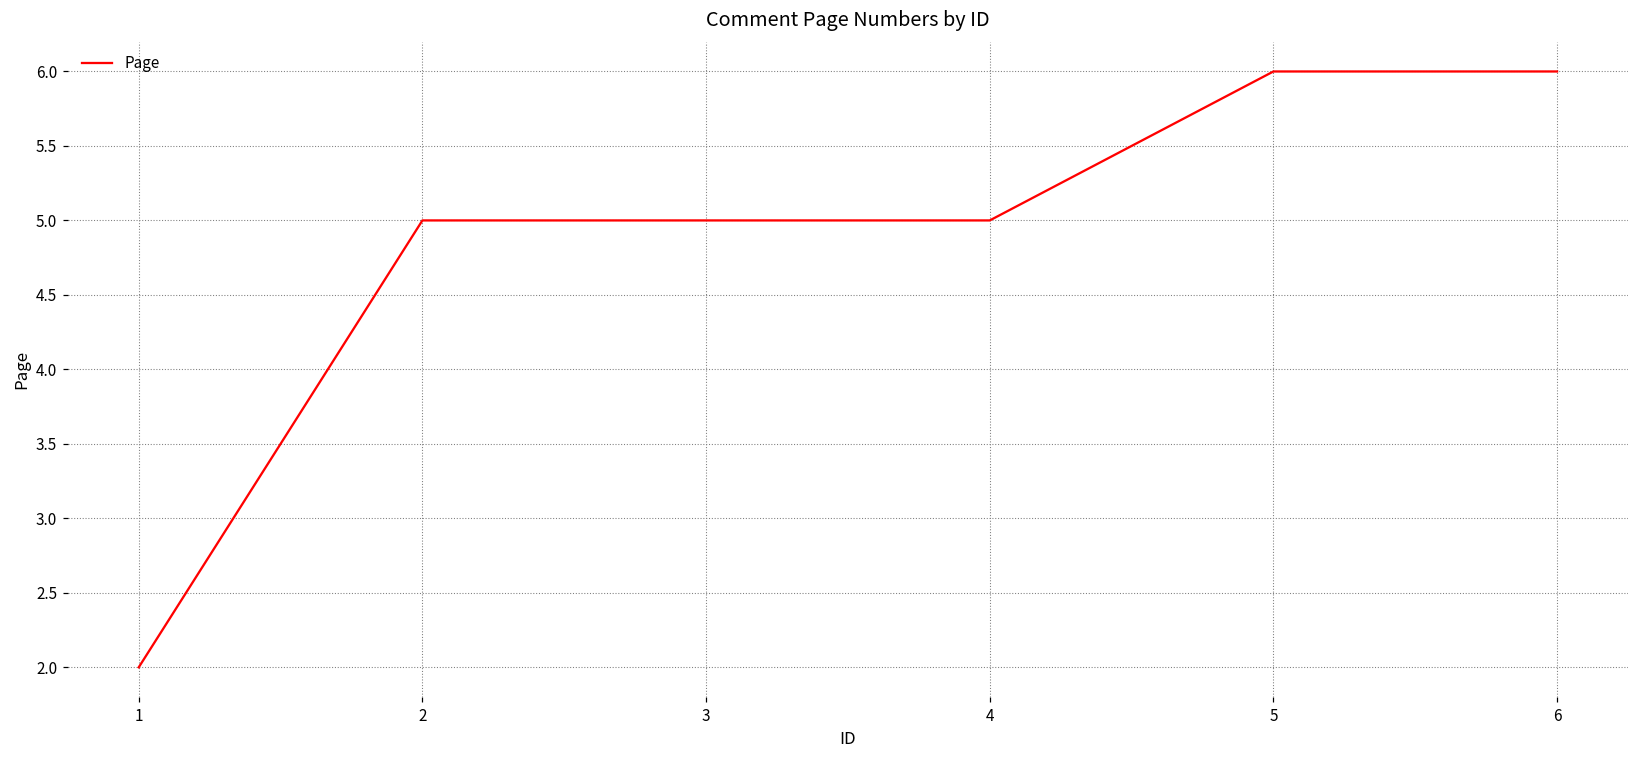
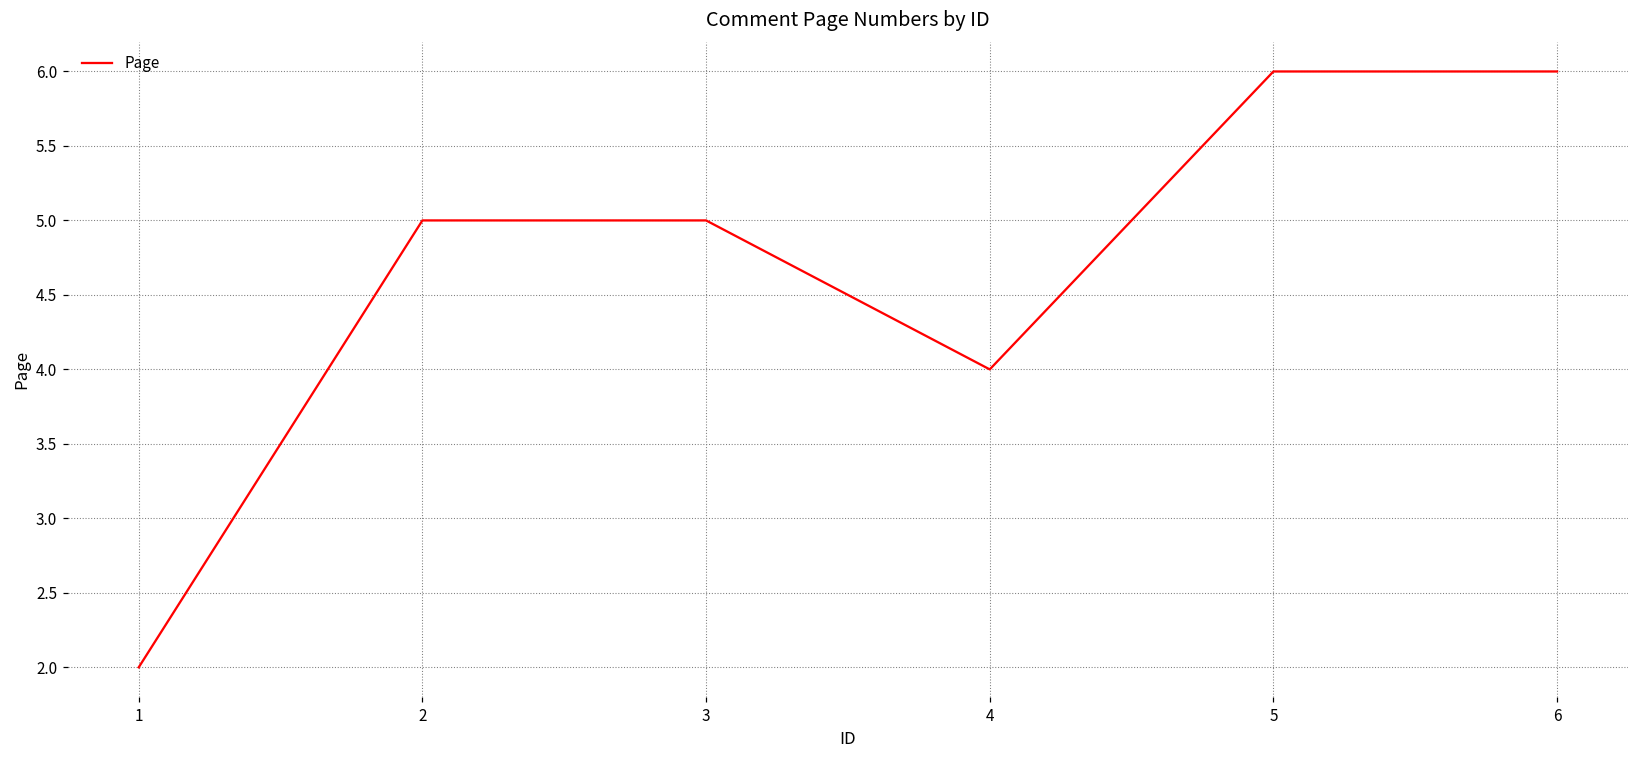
4: 5 -> 4
